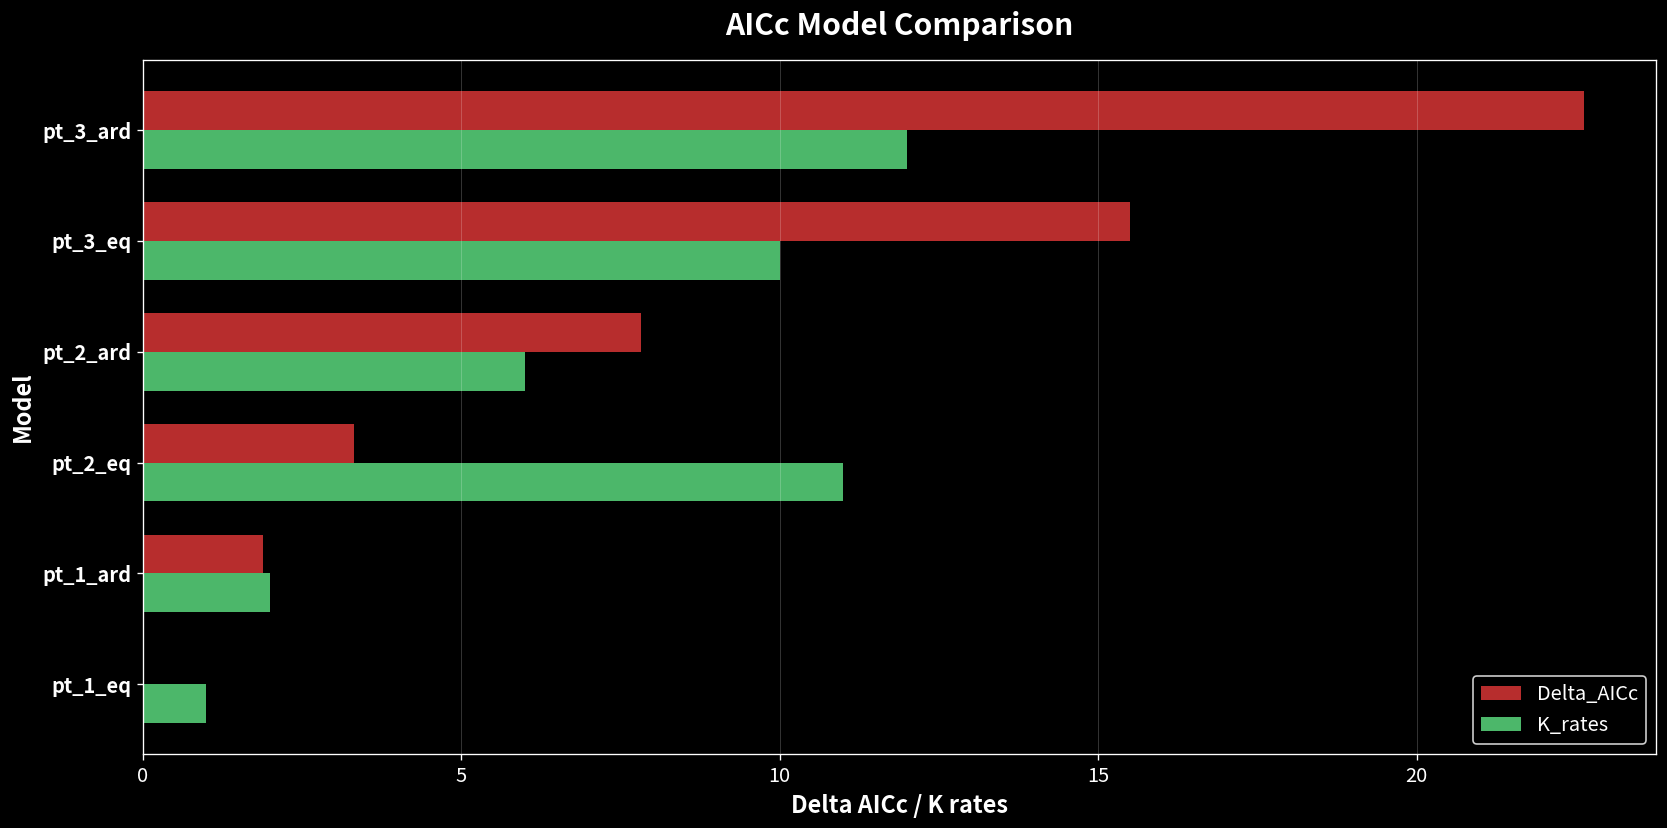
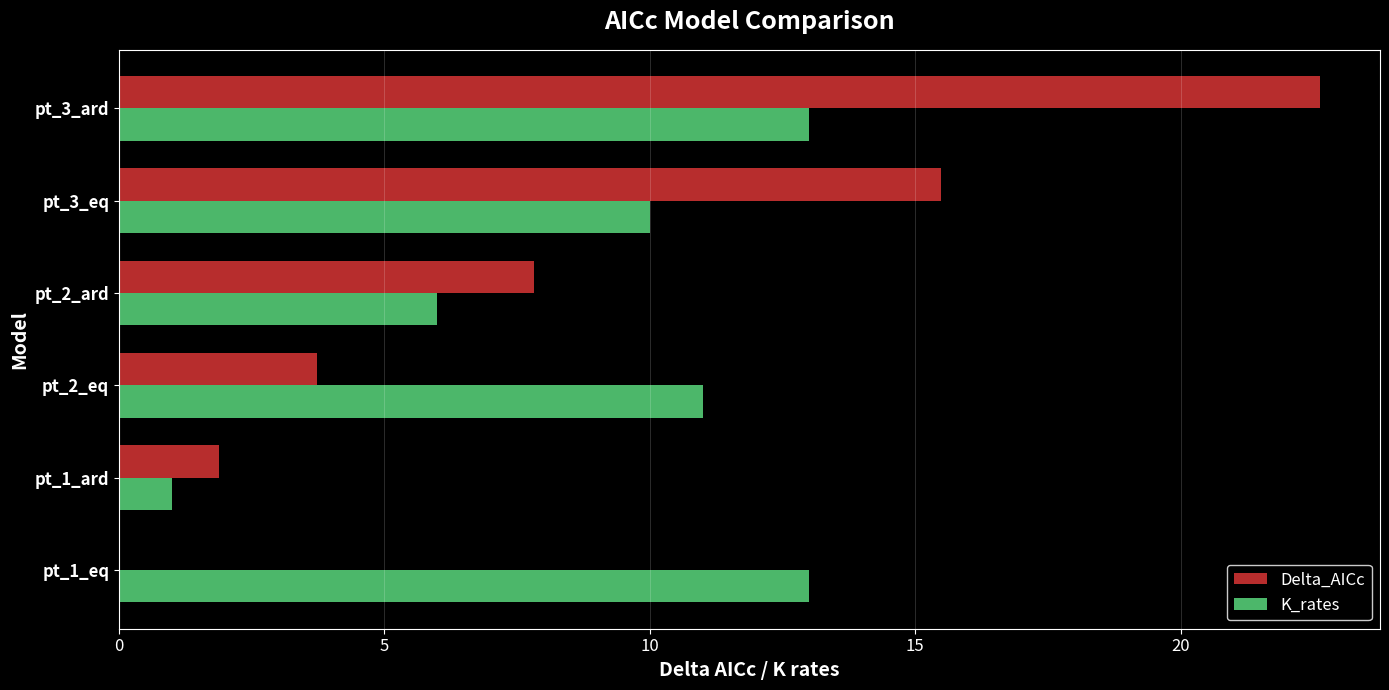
K_rates, pt_3_ard: 12 -> 13
Delta_AICc, pt_2_eq: 3.3 -> 3.7
K_rates, pt_1_ard: 2 -> 1
K_rates, pt_1_eq: 1 -> 13
